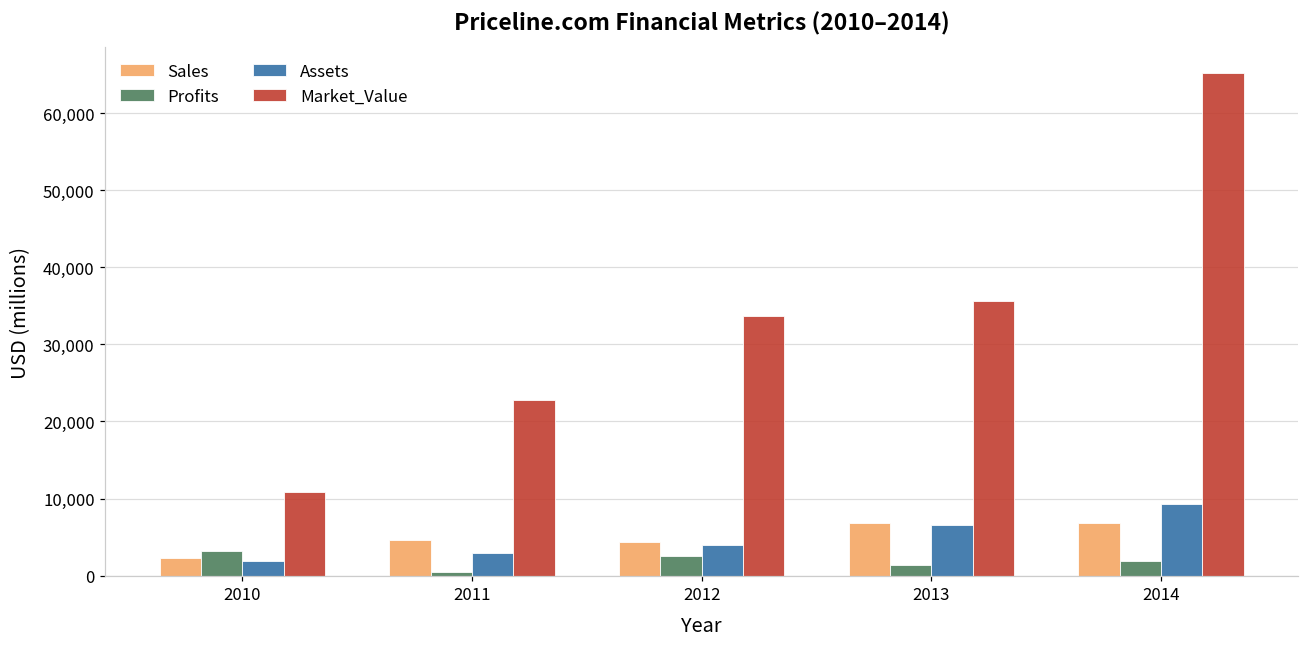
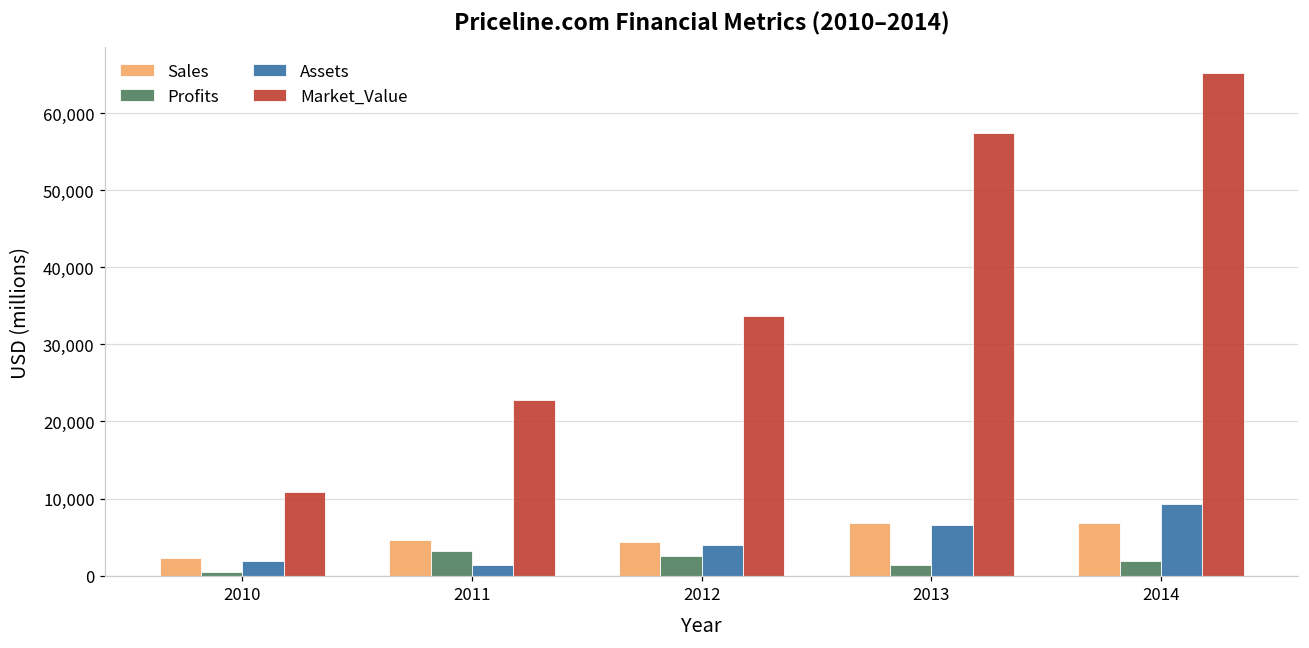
Profits, 2010: 3,000 -> 0
Profits, 2011: 1,000 -> 3,000
Assets, 2011: 3,000 -> 1,000
Market_Value, 2013: 36,000 -> 57,000
